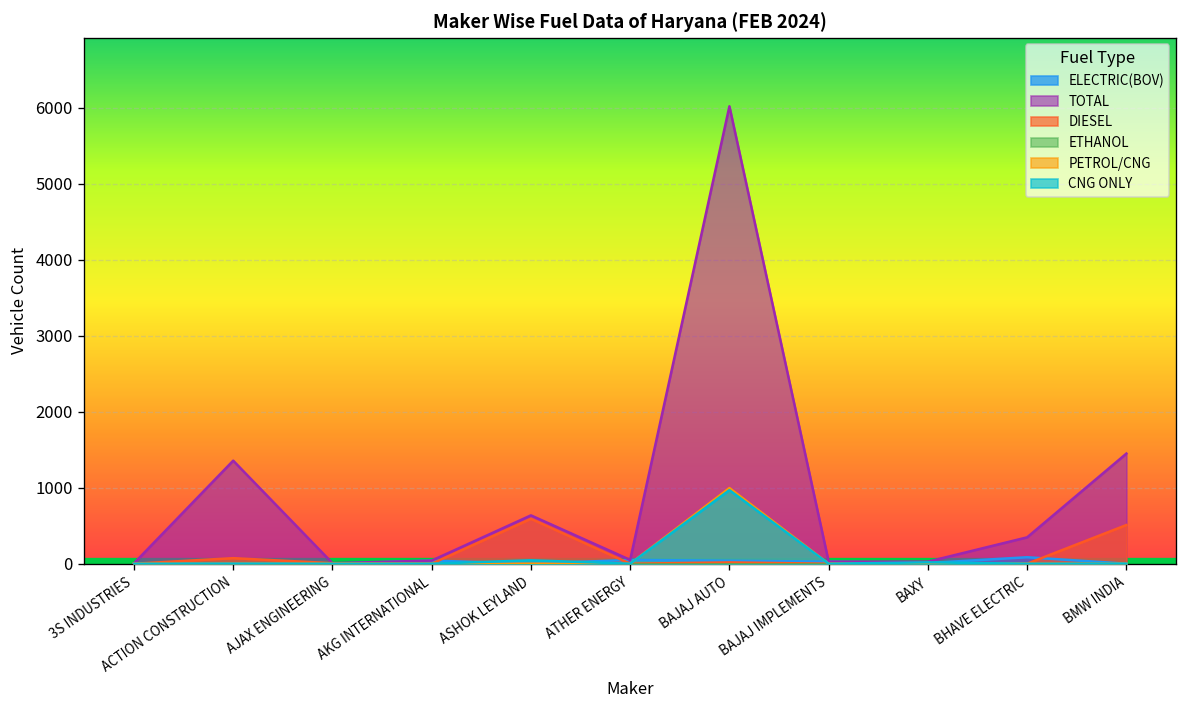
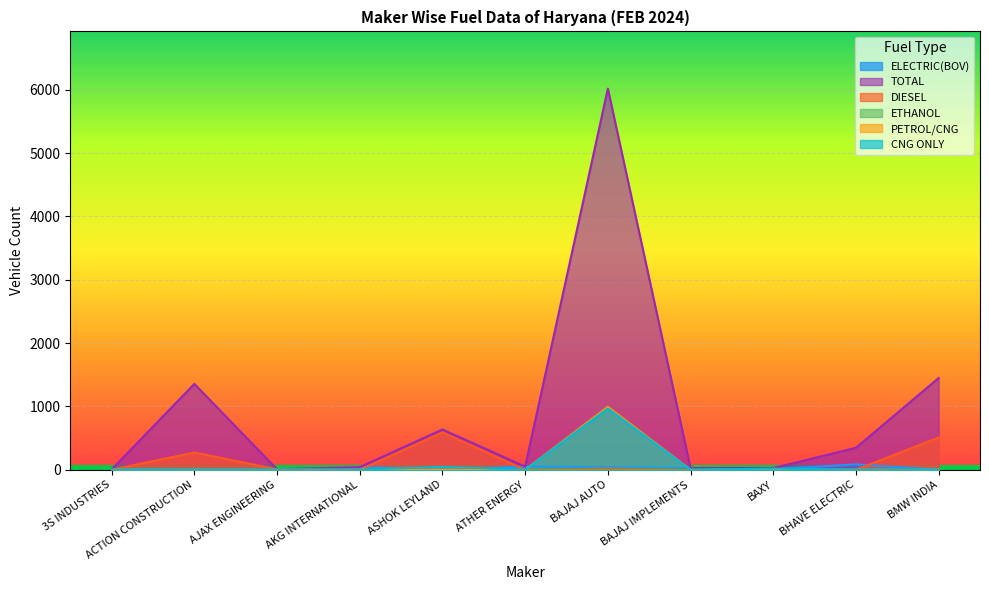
DIESEL, ACTION CONSTRUCTION: 100 -> 300
